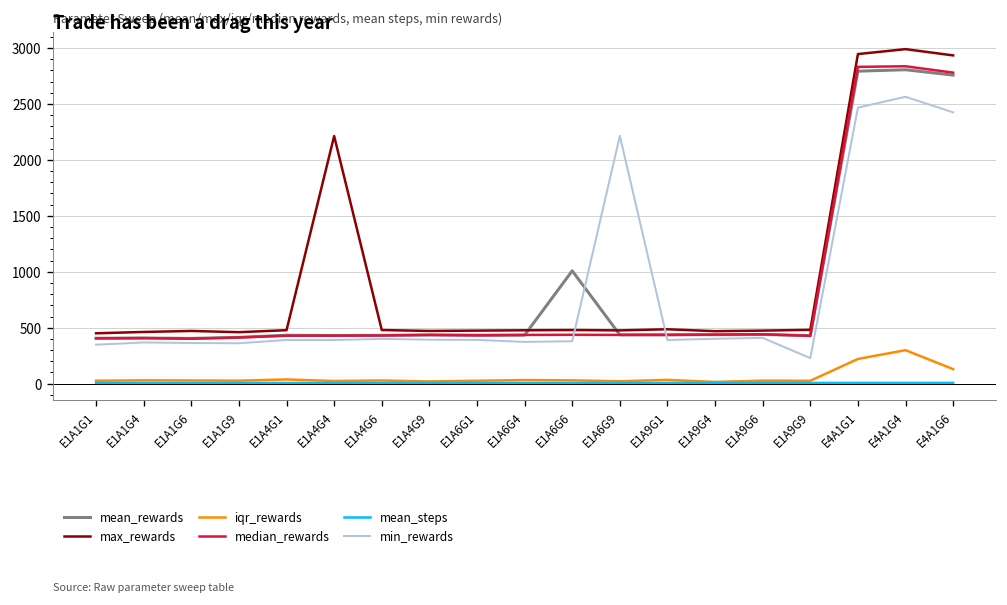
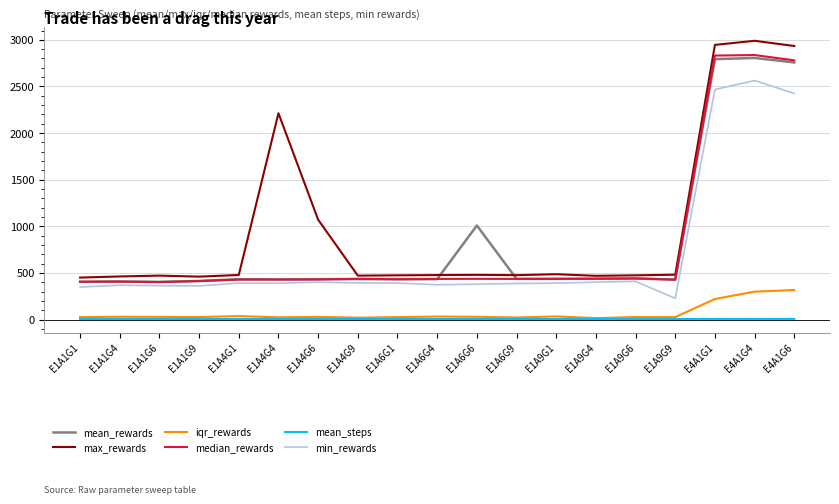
max_rewards, E1A4G6: 500 -> 1100
min_rewards, E1A6G9: 2200 -> 400
iqr_rewards, E4A1G6: 100 -> 300
